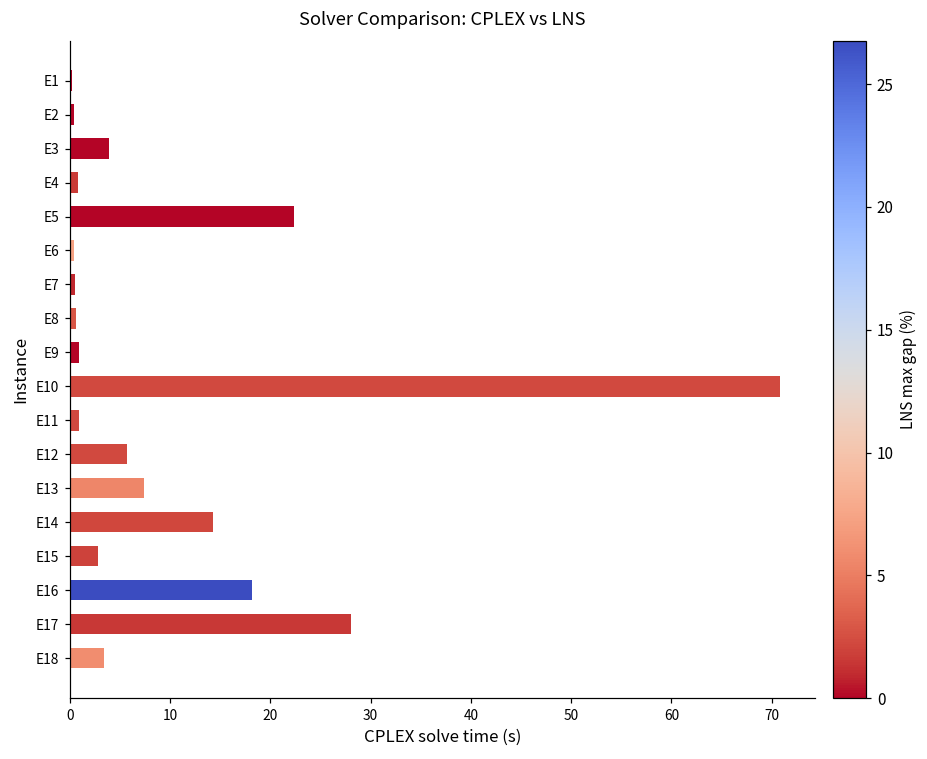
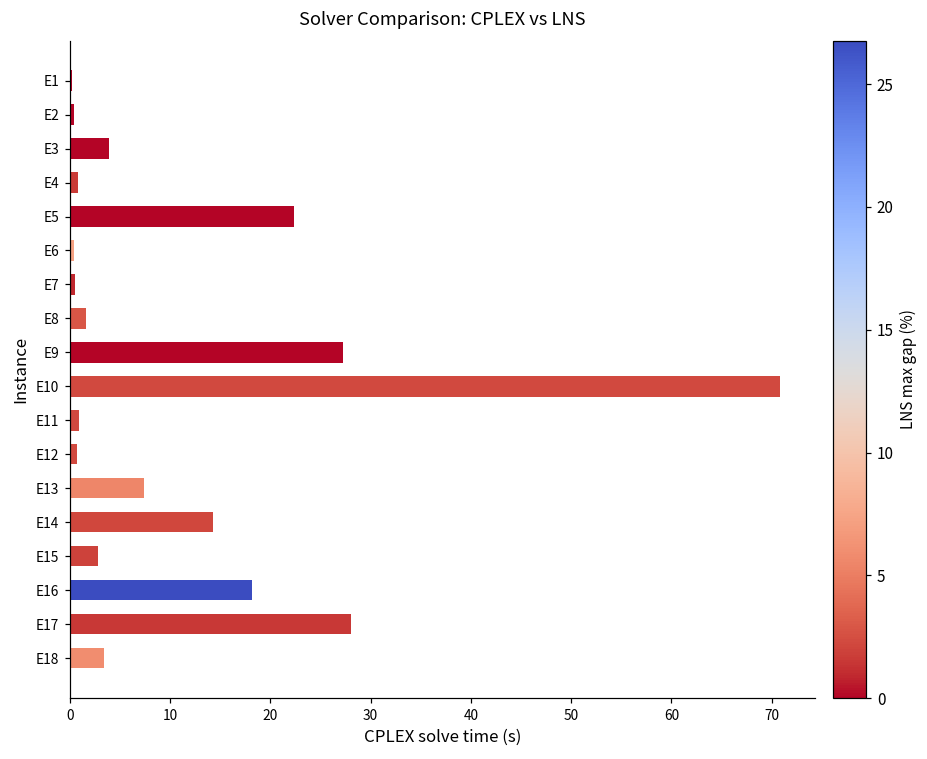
E8: 1 -> 2
E9: 1 -> 27
E12: 6 -> 1
